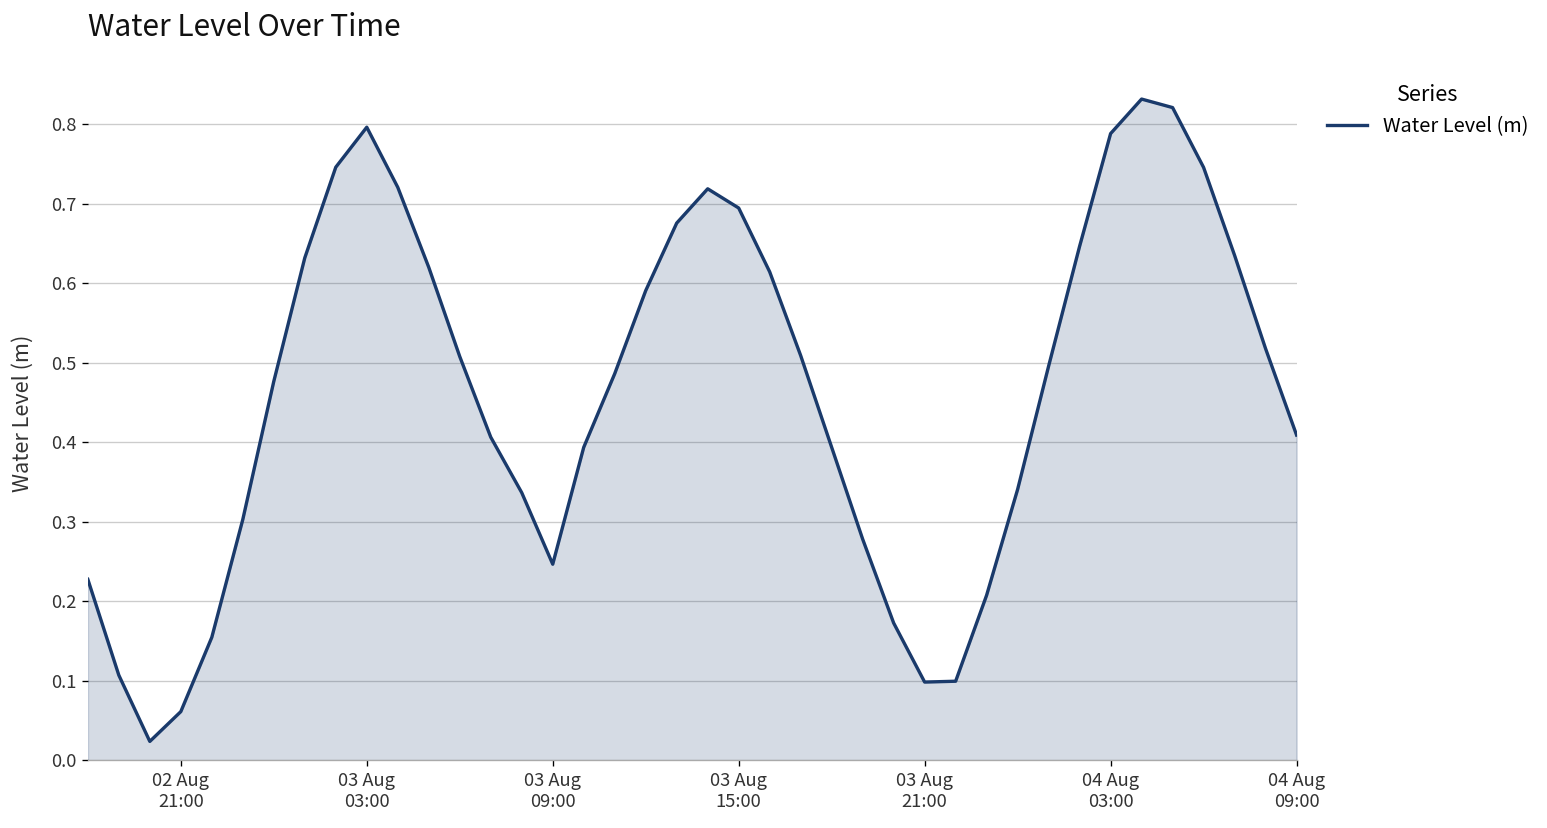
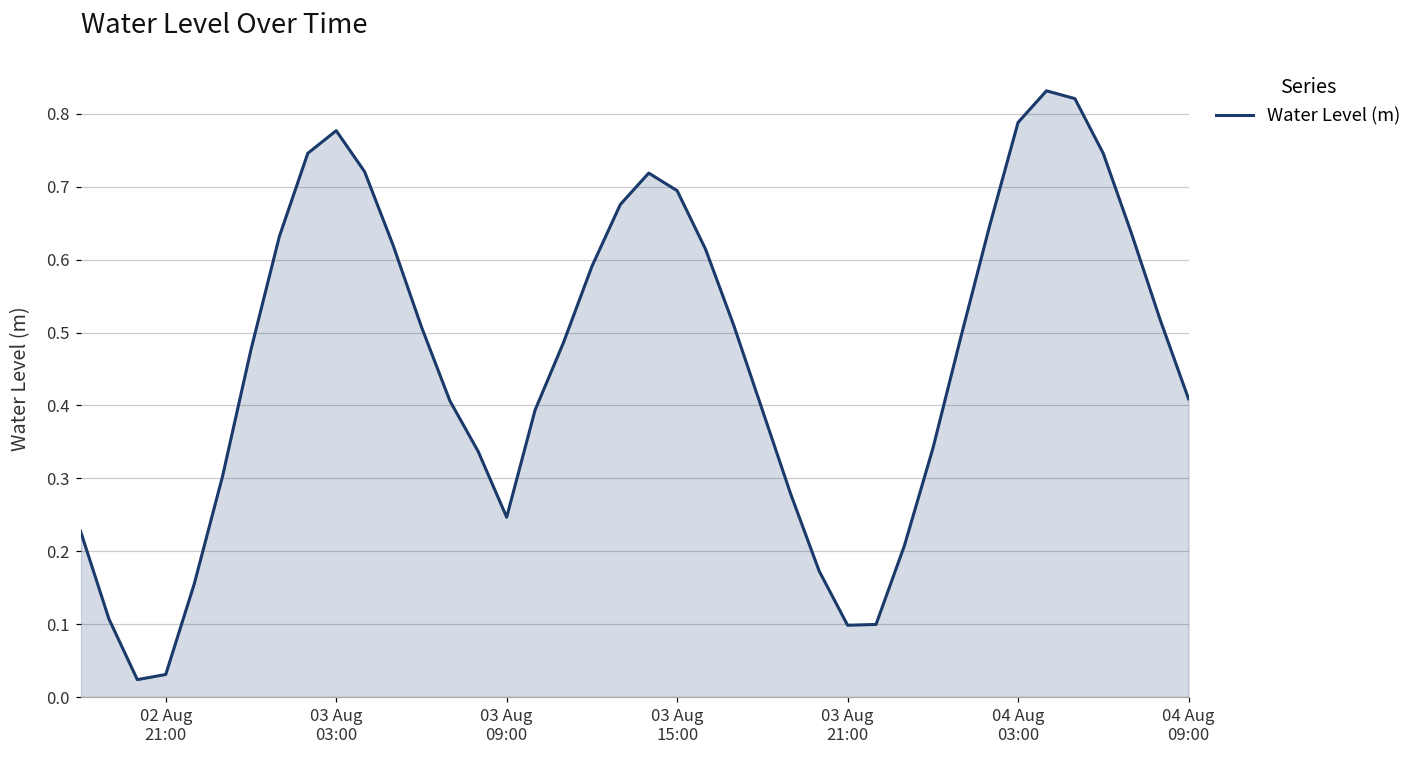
02 Aug 21:00: 0.06 -> 0.03
03 Aug 03:00: 0.80 -> 0.78
